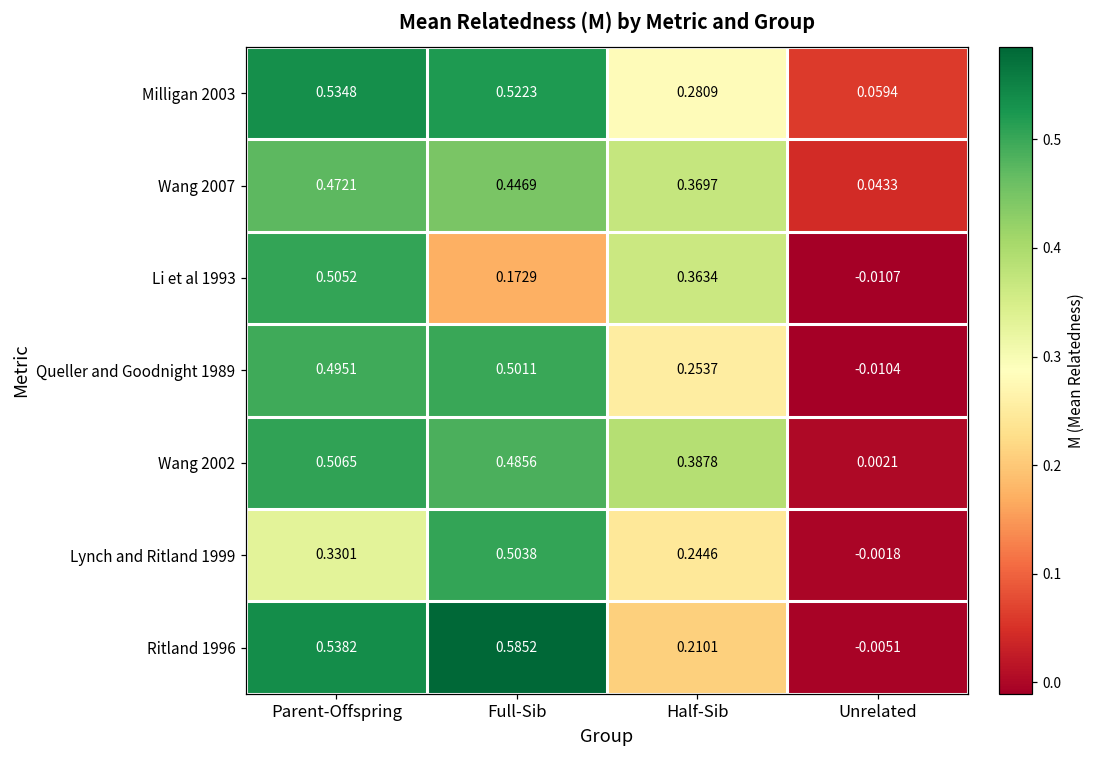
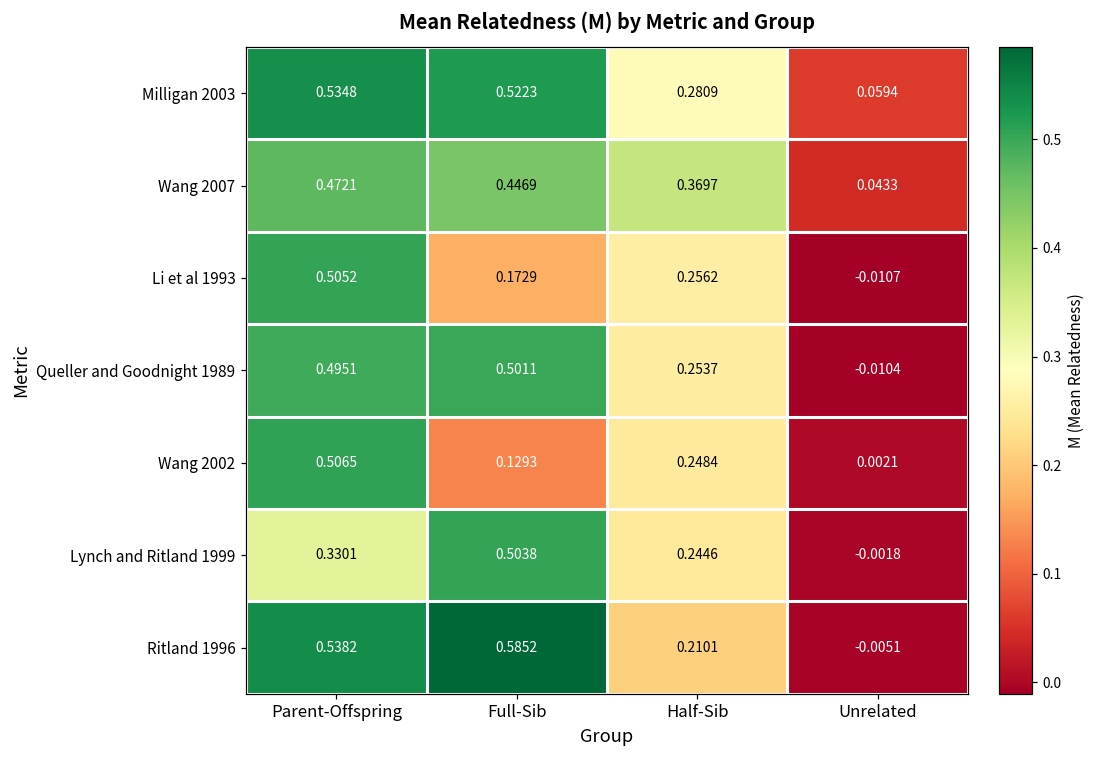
Li et al 1993, Half-Sib: 0.3634 -> 0.2562
Wang 2002, Full-Sib: 0.4856 -> 0.1293
Wang 2002, Half-Sib: 0.3878 -> 0.2484
